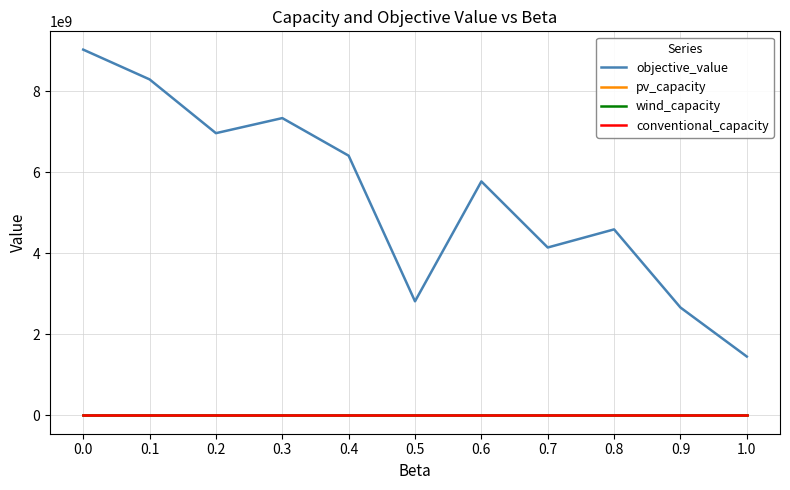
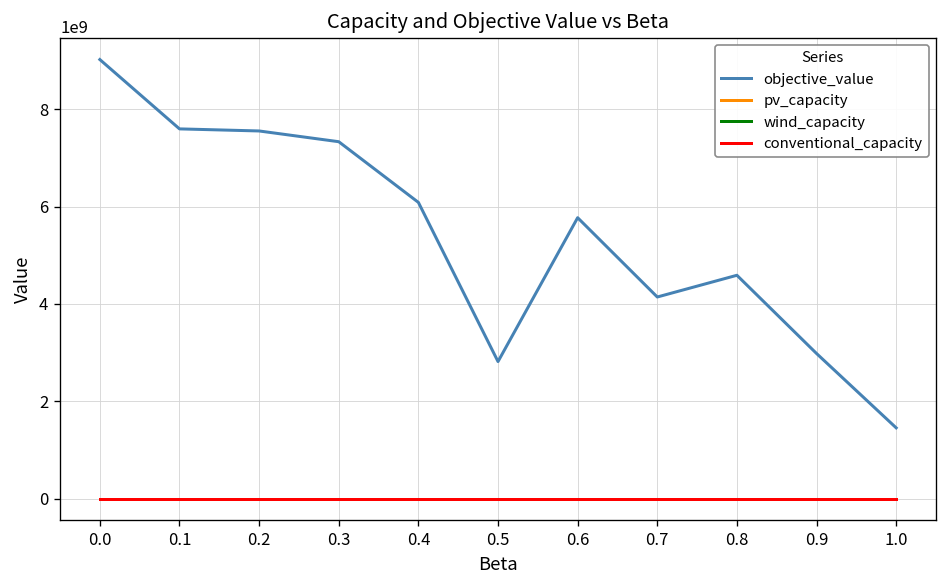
objective_value, 0.1: 8300000000 -> 7600000000
objective_value, 0.2: 7000000000 -> 7600000000
objective_value, 0.4: 6400000000 -> 6100000000
objective_value, 0.9: 2700000000 -> 3000000000
